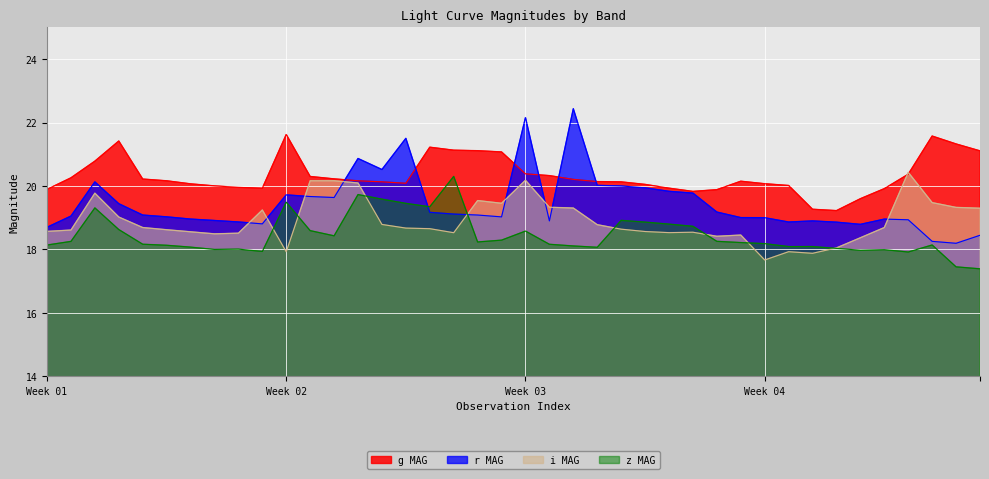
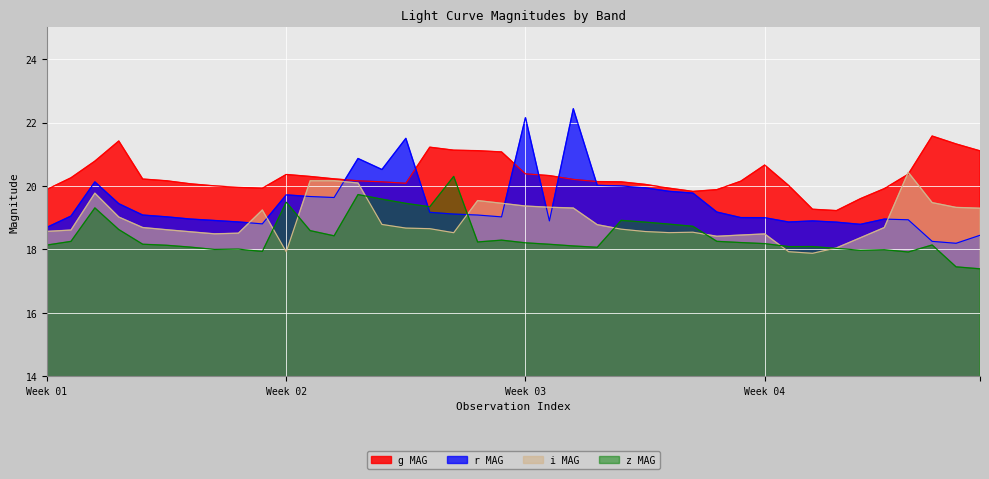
g MAG, Week 02: 21.6 -> 20.4
i MAG, Week 03: 20.2 -> 19.4
z MAG, Week 03: 18.6 -> 18.2
g MAG, Week 04: 20.1 -> 20.7
i MAG, Week 04: 17.7 -> 18.5
